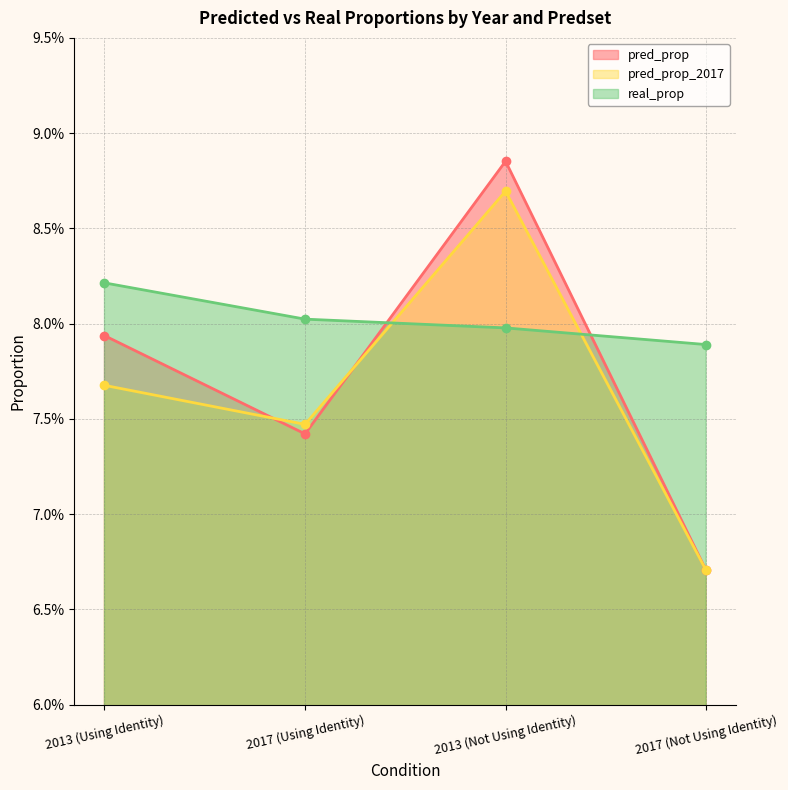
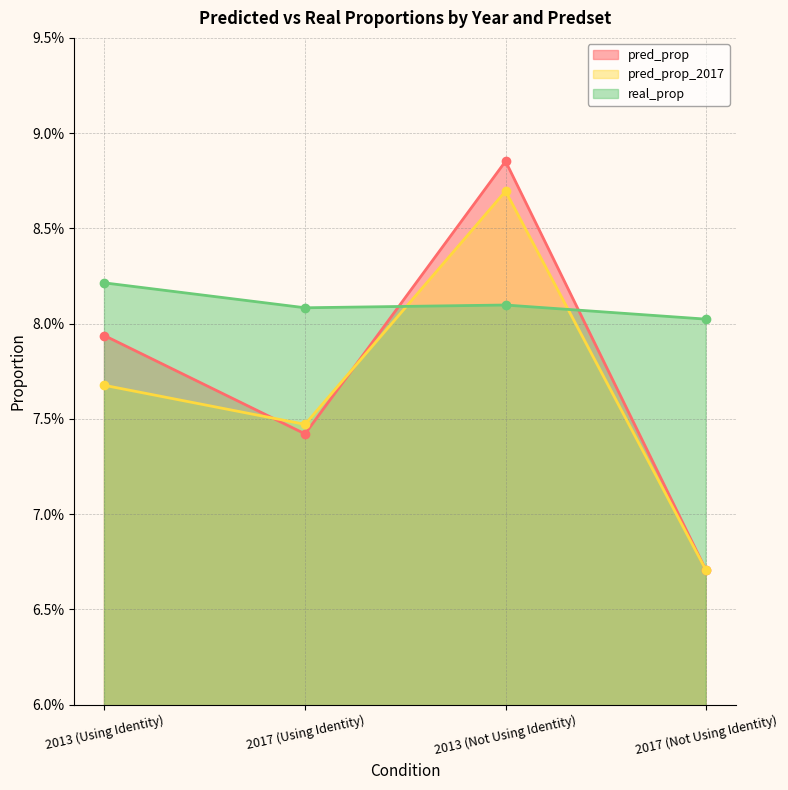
real_prop, 2017 (Using Identity): 8.02% -> 8.08%
real_prop, 2013 (Not Using Identity): 7.98% -> 8.10%
real_prop, 2017 (Not Using Identity): 7.89% -> 8.02%
